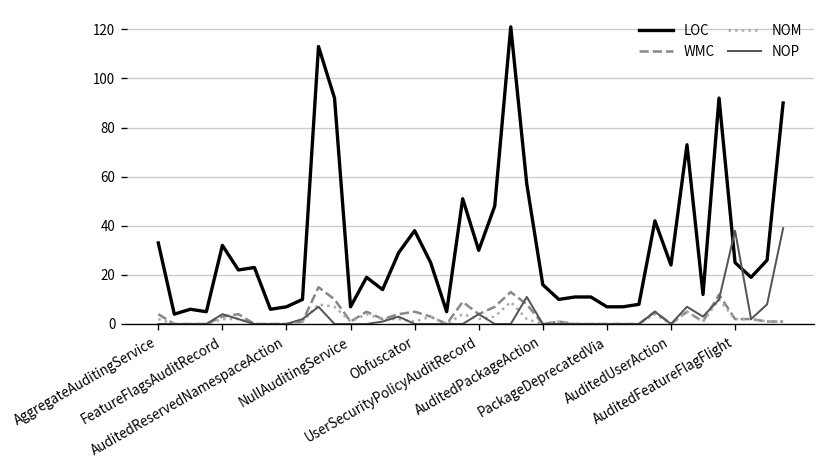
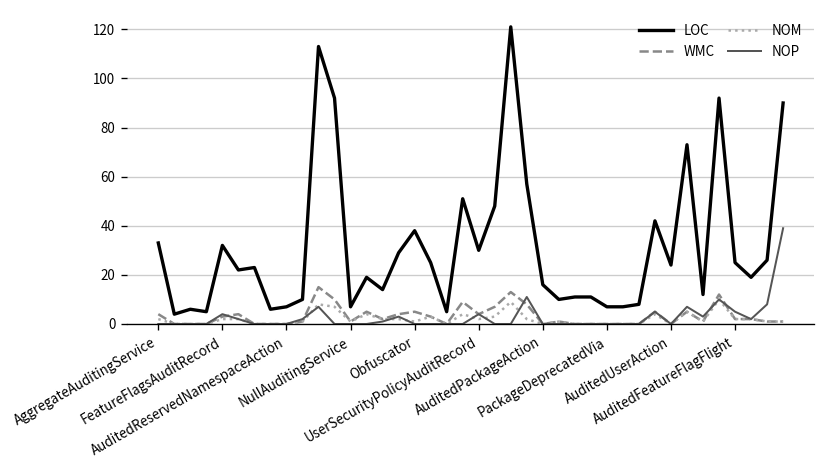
NOP, AuditedFeatureFlagFlight: 38 -> 5
